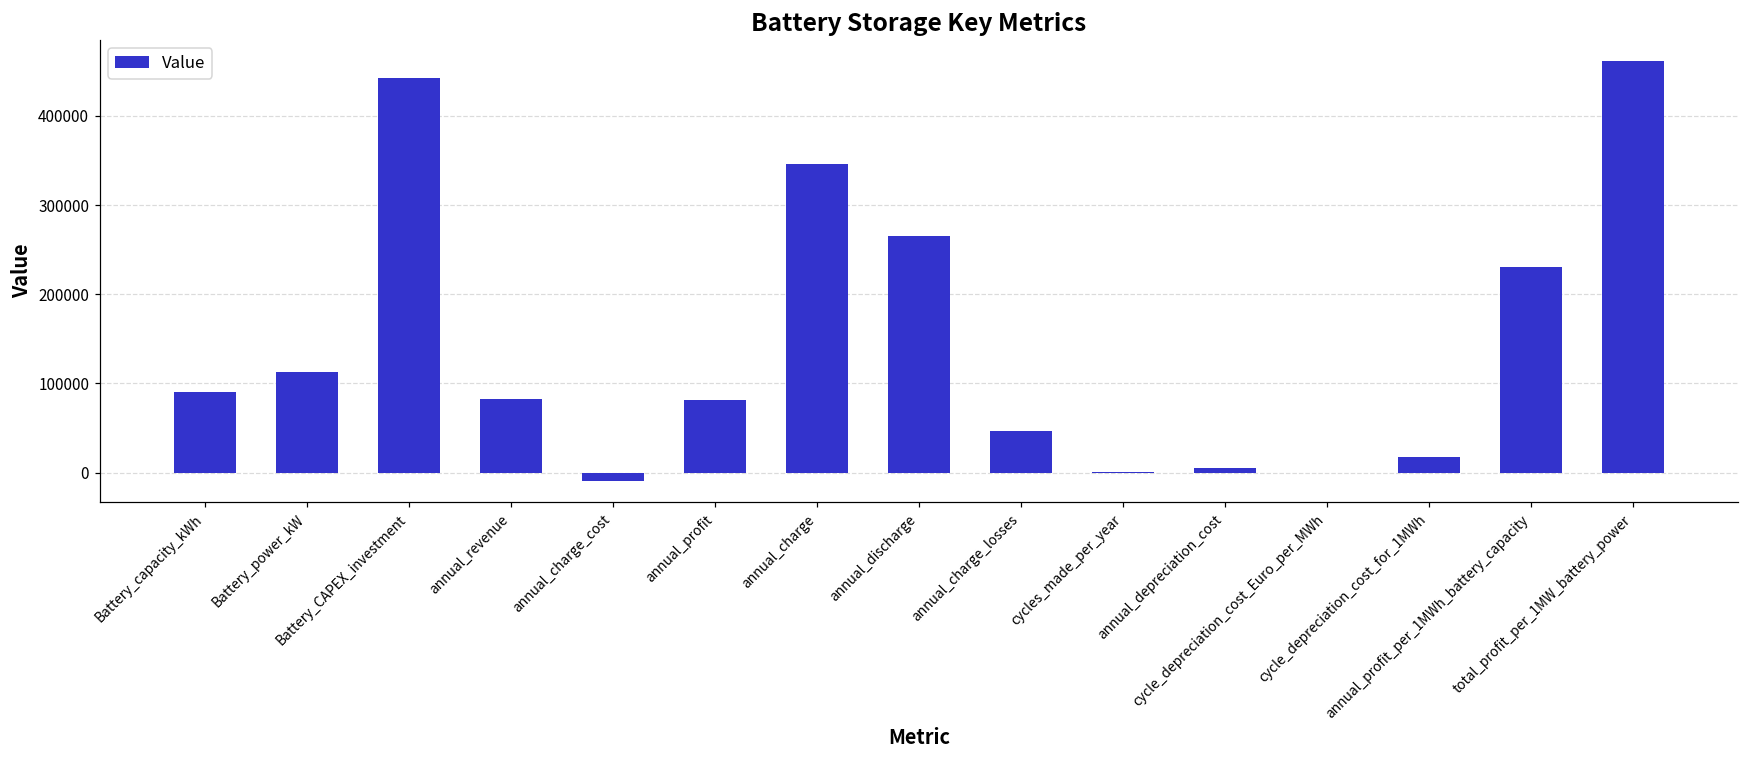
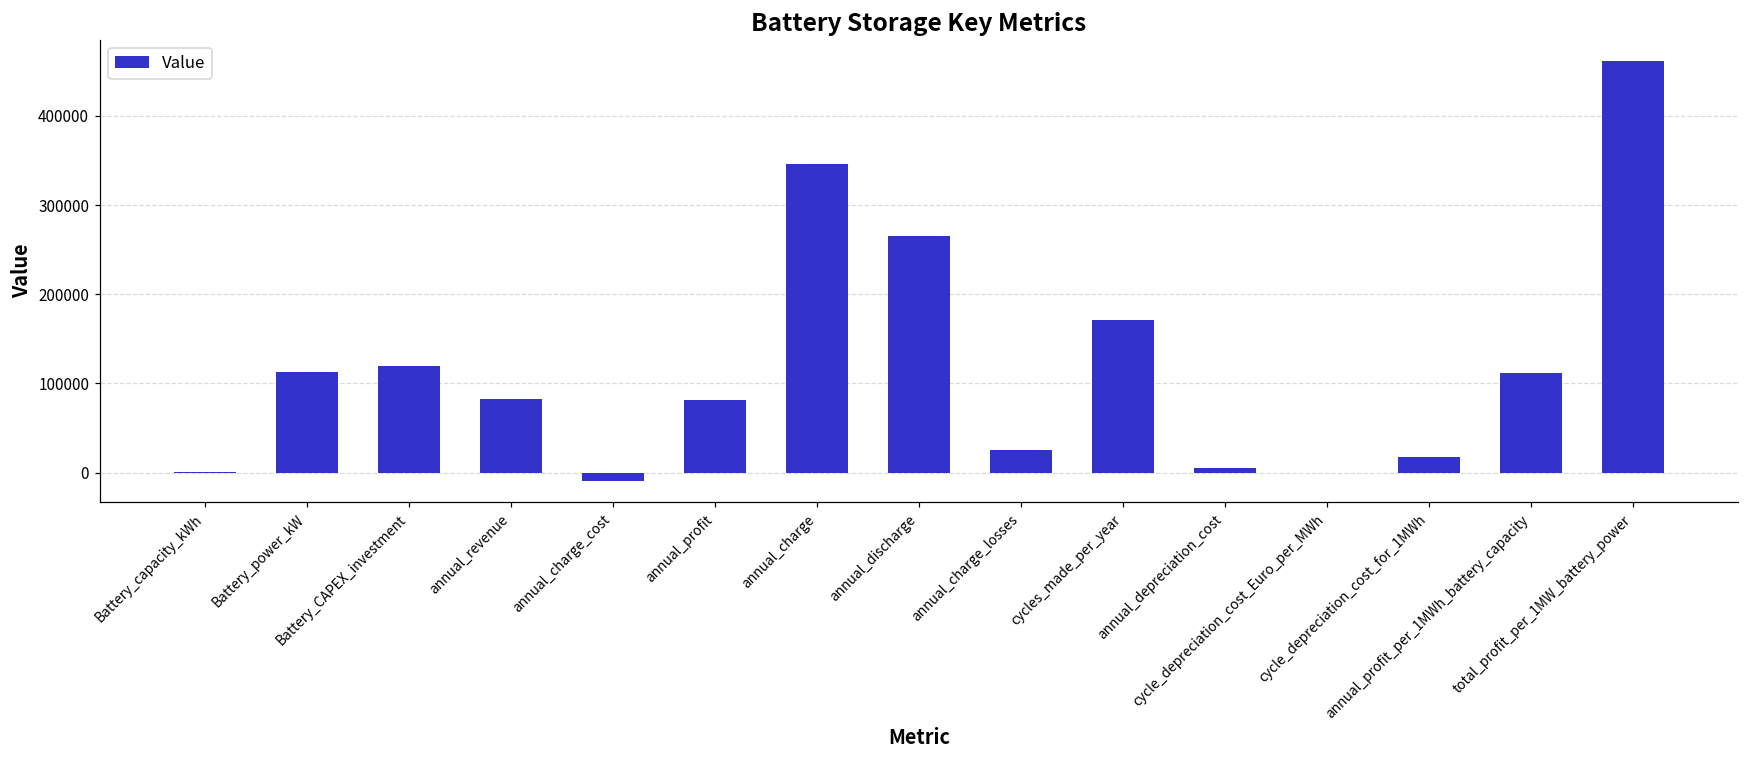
Battery_capacity_kWh: 90000 -> 0
Battery_CAPEX_investment: 440000 -> 120000
annual_charge_losses: 50000 -> 30000
cycles_made_per_year: 0 -> 170000
annual_profit_per_1MWh_battery_capacity: 230000 -> 110000
